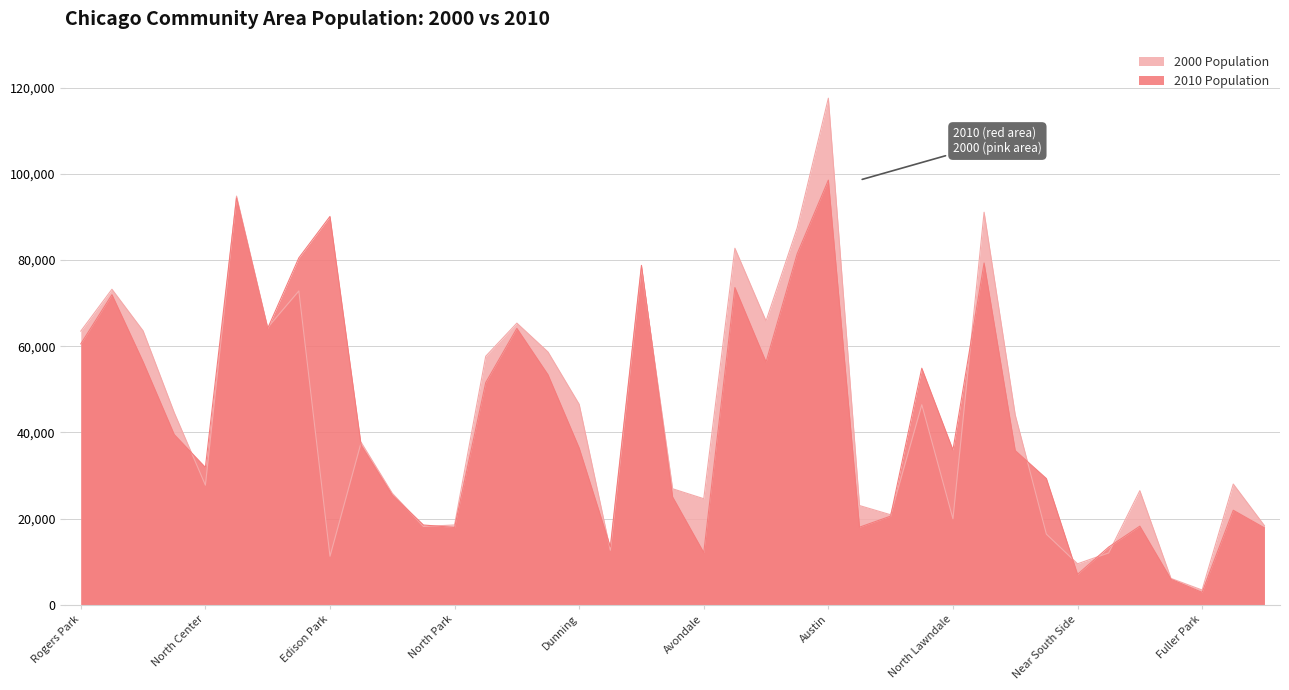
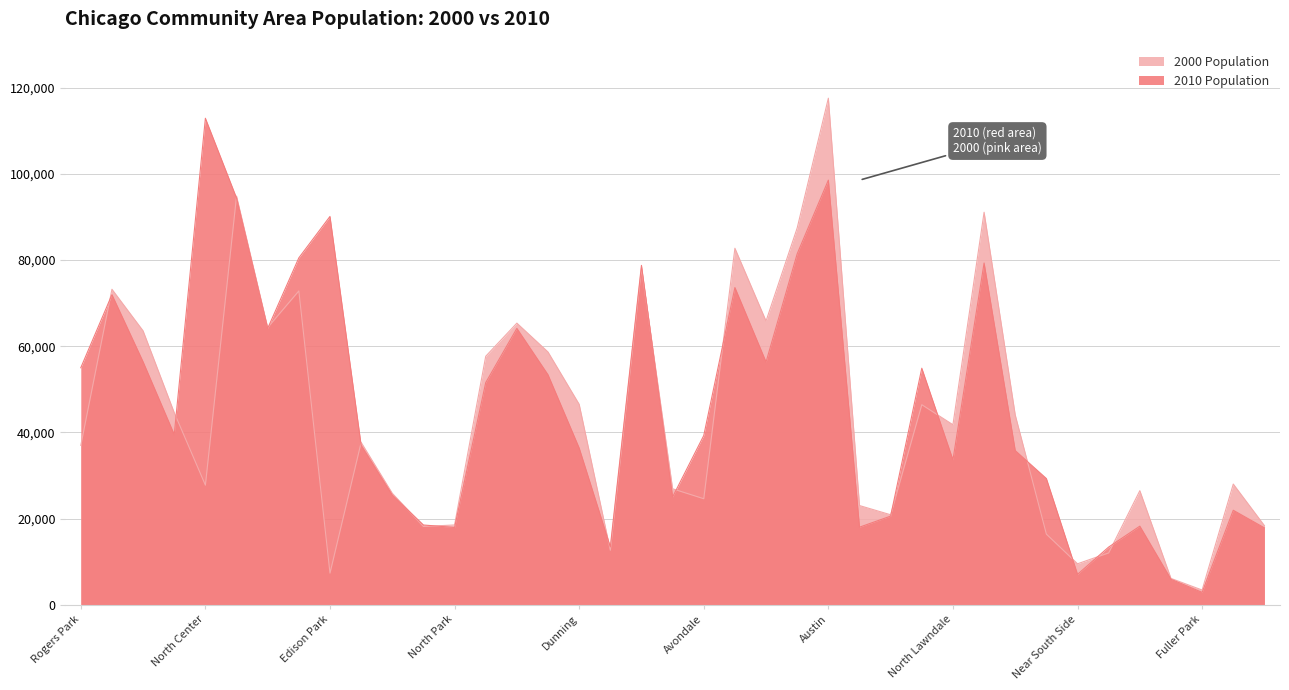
2000 Population, Rogers Park: 63,000 -> 37,000
2010 Population, Rogers Park: 61,000 -> 55,000
2010 Population, North Center: 32,000 -> 113,000
2000 Population, Edison Park: 11,000 -> 7,000
2010 Population, Avondale: 12,000 -> 39,000
2000 Population, North Lawndale: 20,000 -> 42,000
2010 Population, North Lawndale: 36,000 -> 34,000
